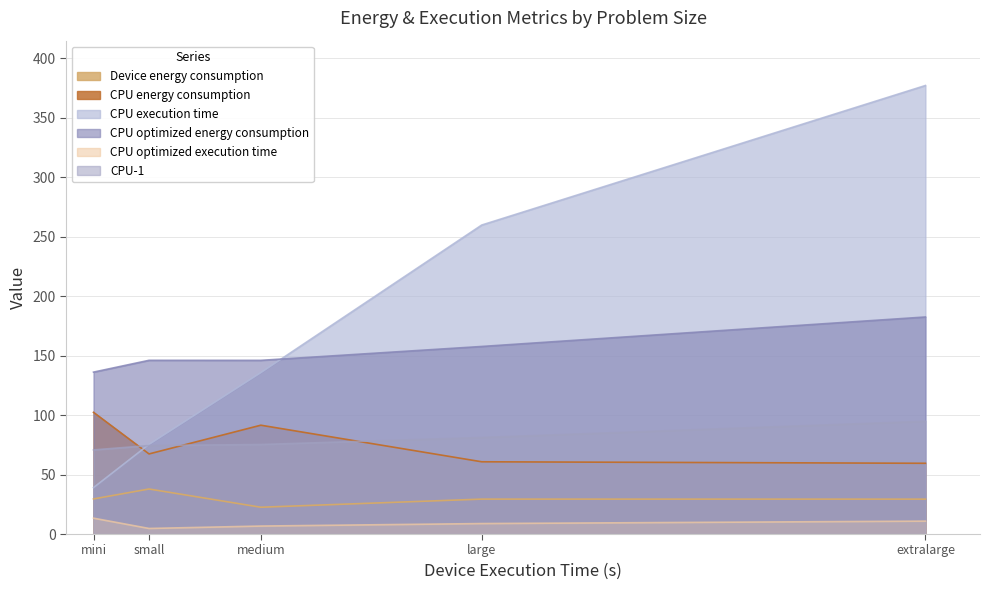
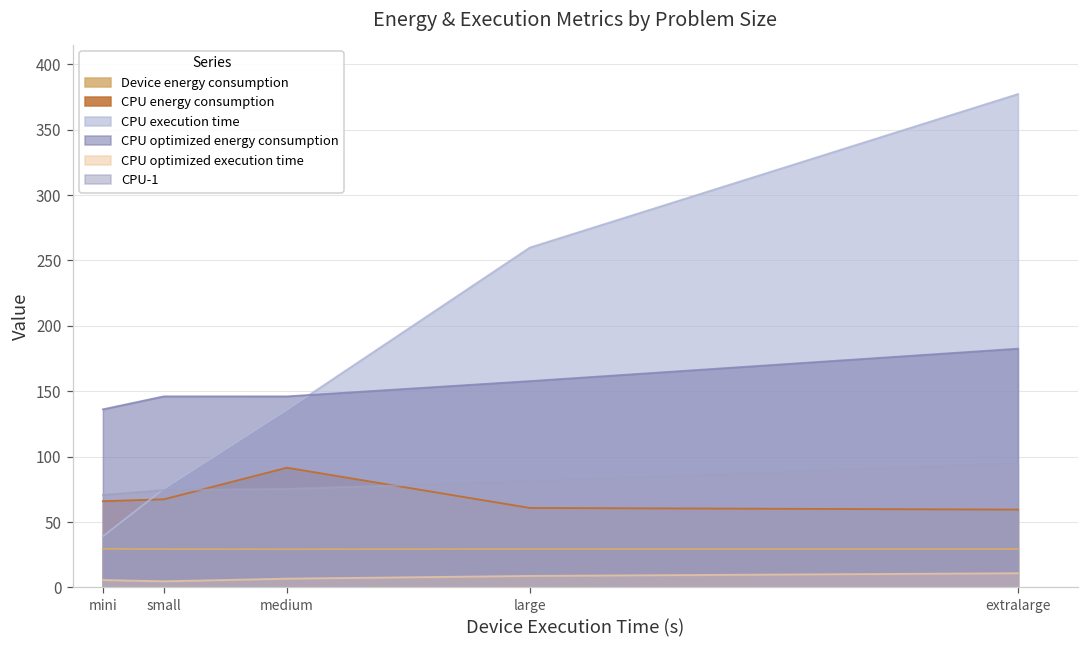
CPU energy consumption, mini: 102 -> 66
CPU optimized execution time, mini: 13 -> 6
Device energy consumption, small: 38 -> 29
Device energy consumption, medium: 23 -> 29
